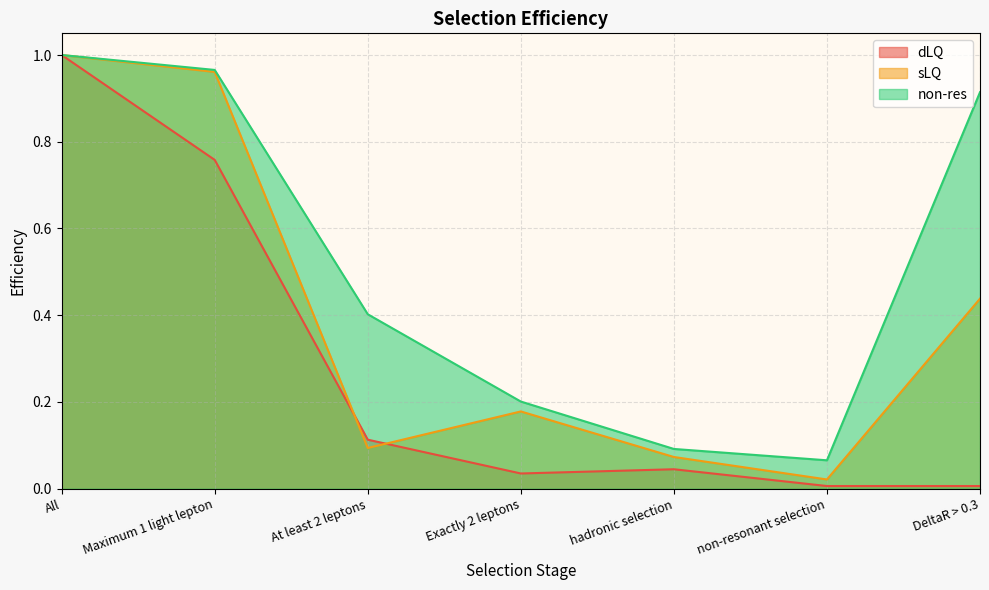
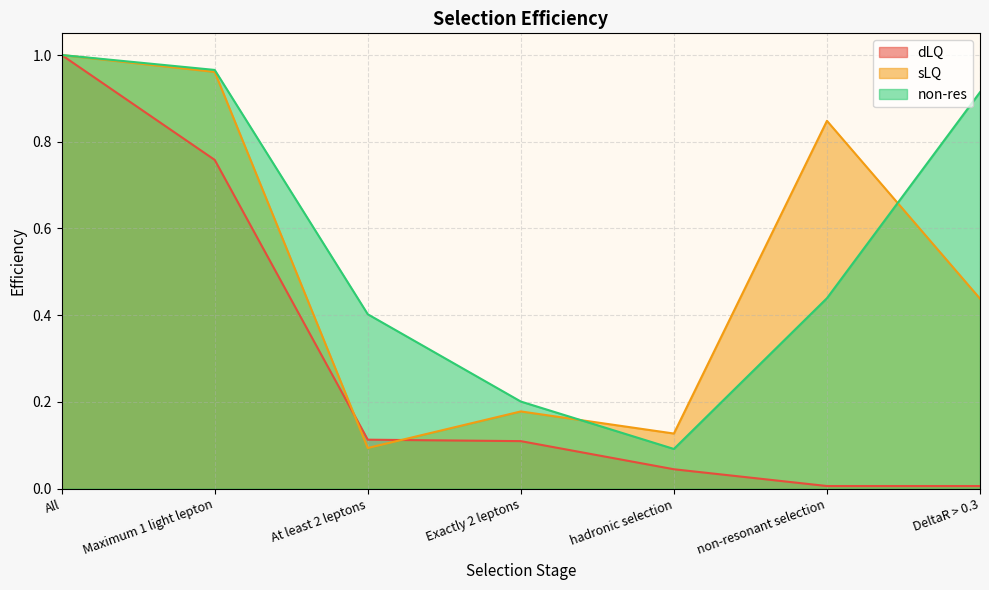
dLQ, Exactly 2 leptons: 0.04 -> 0.11
sLQ, hadronic selection: 0.07 -> 0.13
sLQ, non-resonant selection: 0.02 -> 0.85
non-res, non-resonant selection: 0.07 -> 0.44
